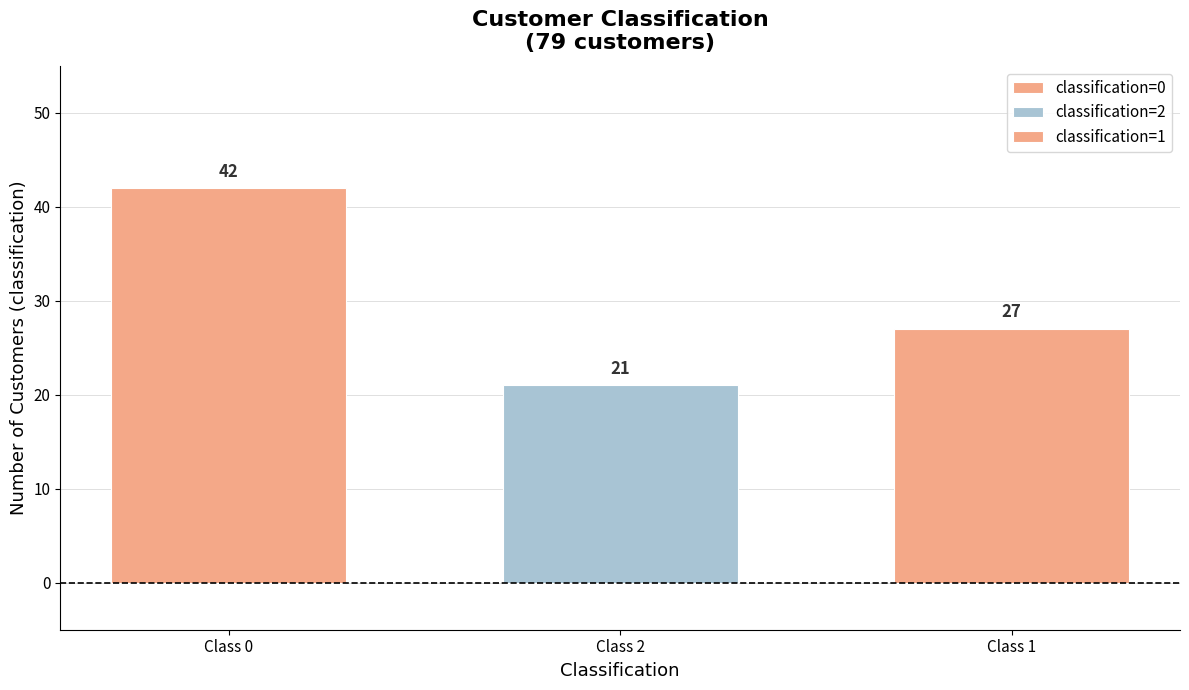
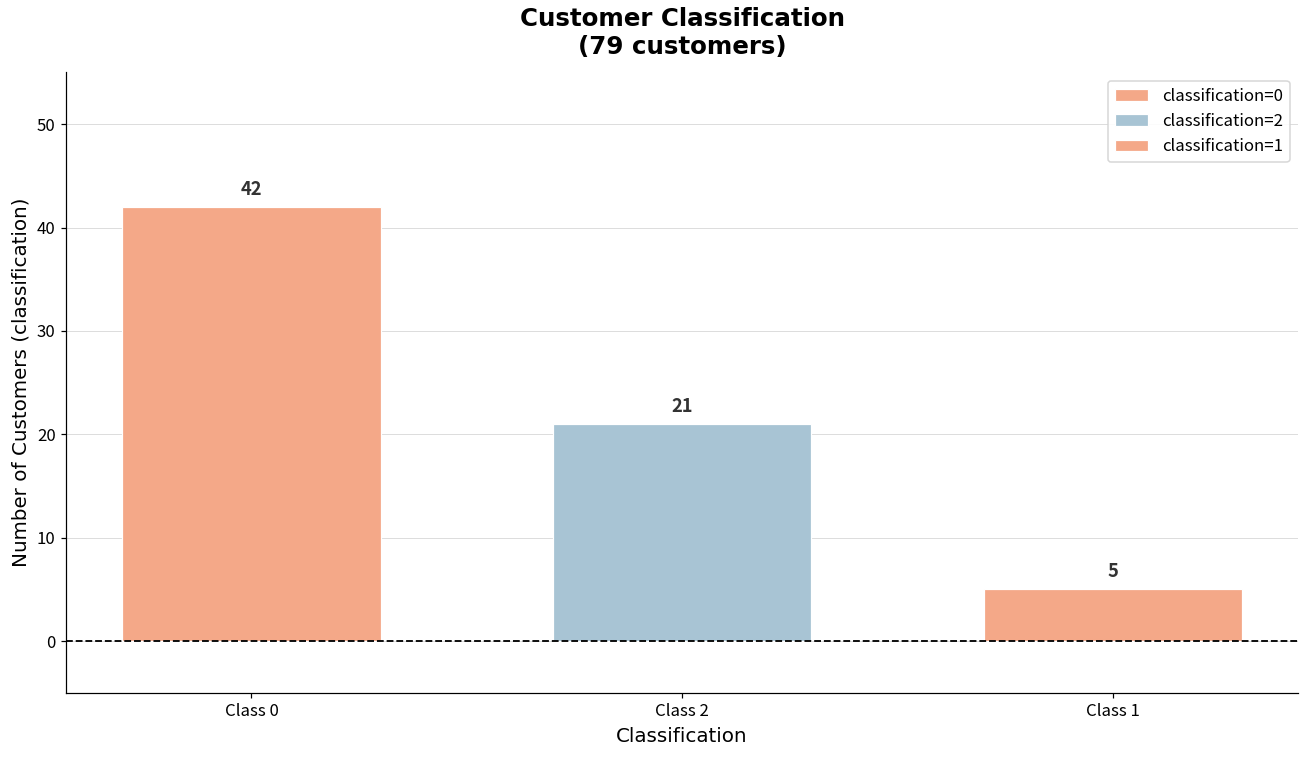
Class 1: 27 -> 5
